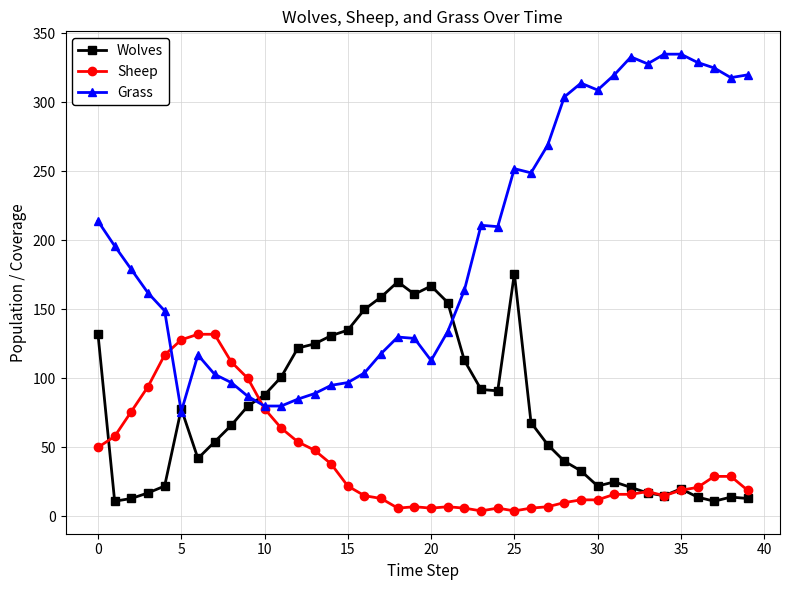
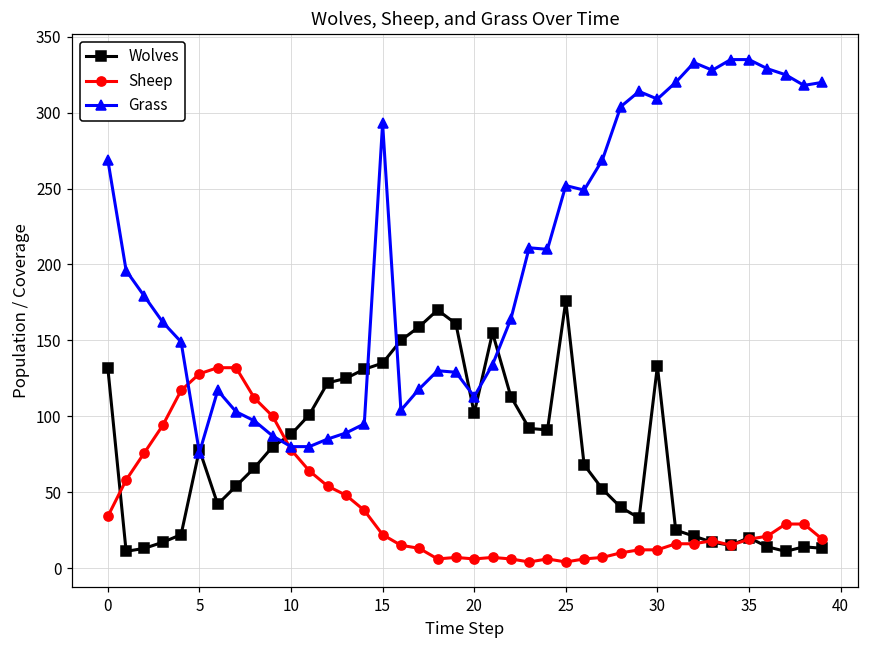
Sheep, 0: 50 -> 34
Grass, 0: 214 -> 269
Grass, 15: 97 -> 293
Wolves, 20: 167 -> 102
Wolves, 30: 22 -> 133
